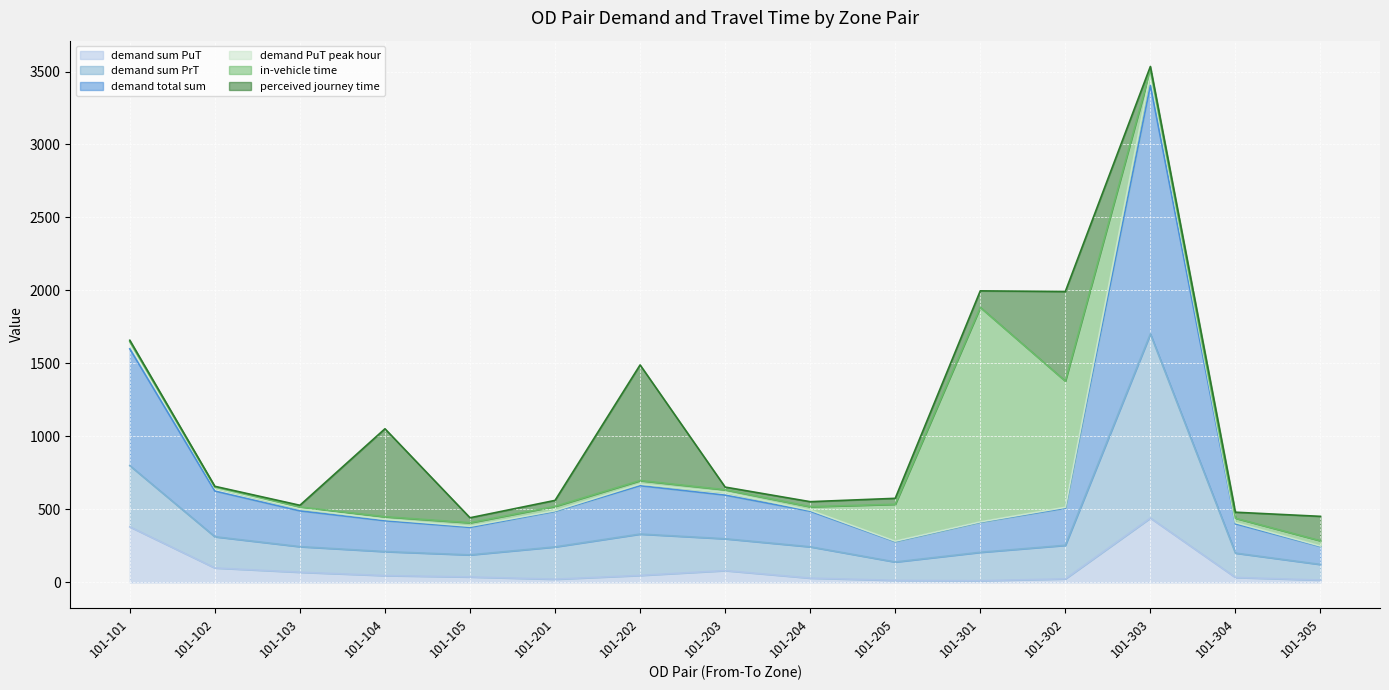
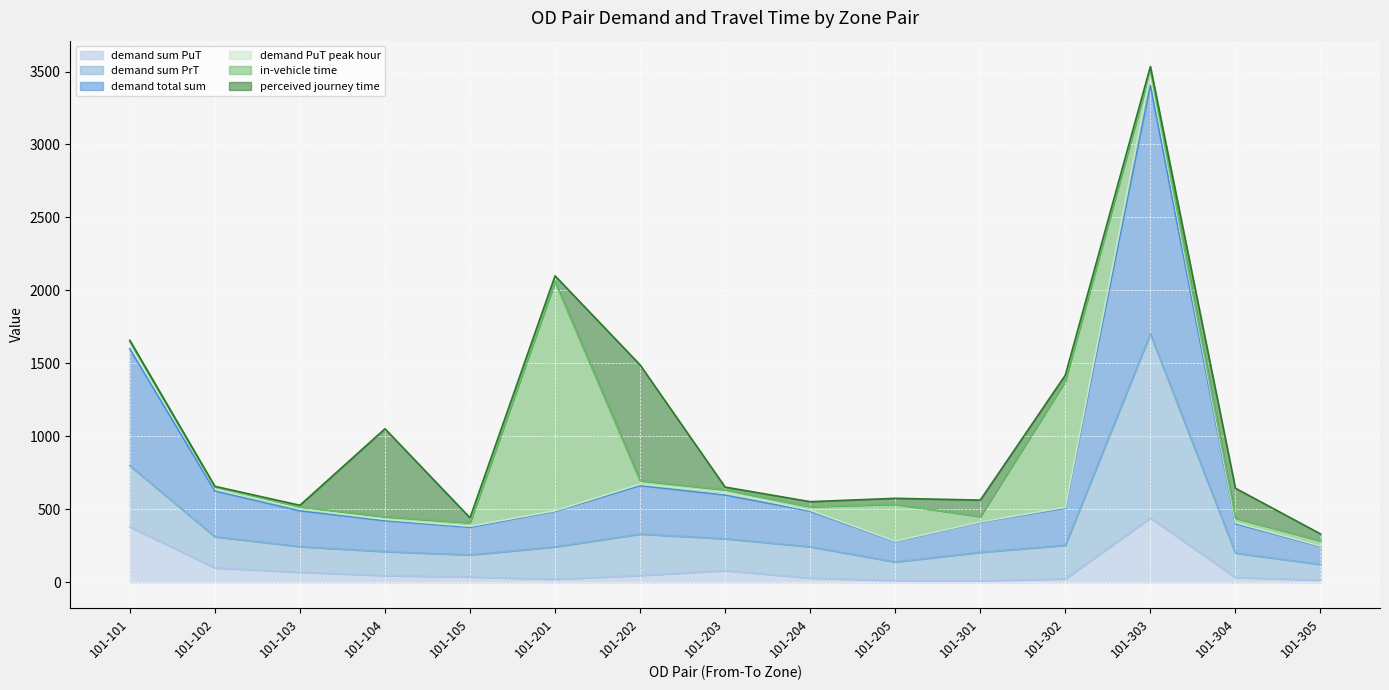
in-vehicle time, 101-201: 30 -> 1570
in-vehicle time, 101-301: 1470 -> 40
perceived journey time, 101-302: 610 -> 40
perceived journey time, 101-304: 40 -> 210
perceived journey time, 101-305: 170 -> 50
